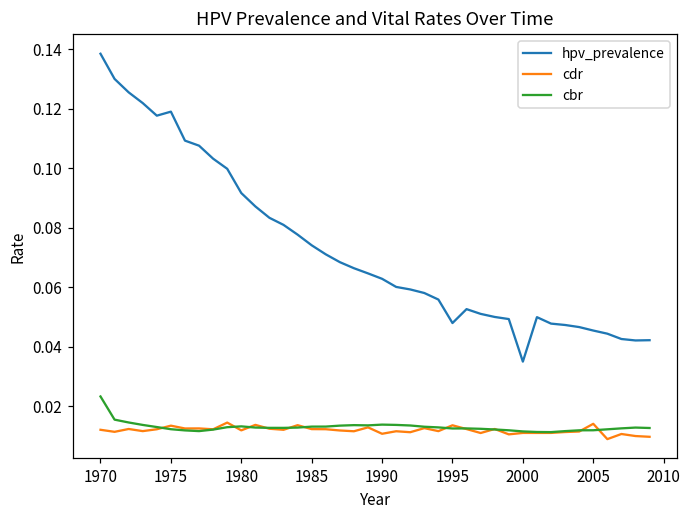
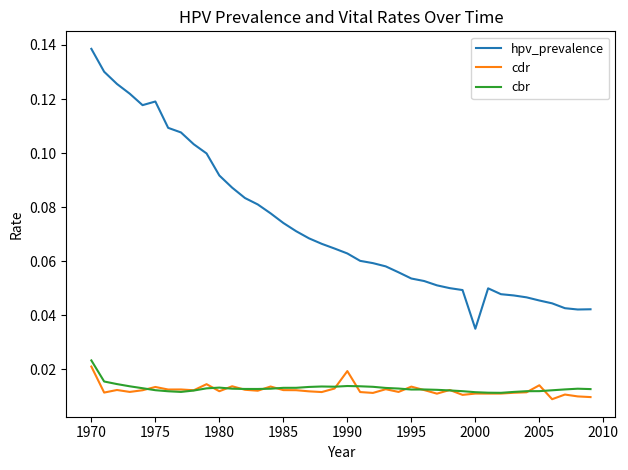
cdr, 1970: 0.012 -> 0.021
cdr, 1990: 0.011 -> 0.019
hpv_prevalence, 1995: 0.048 -> 0.054
